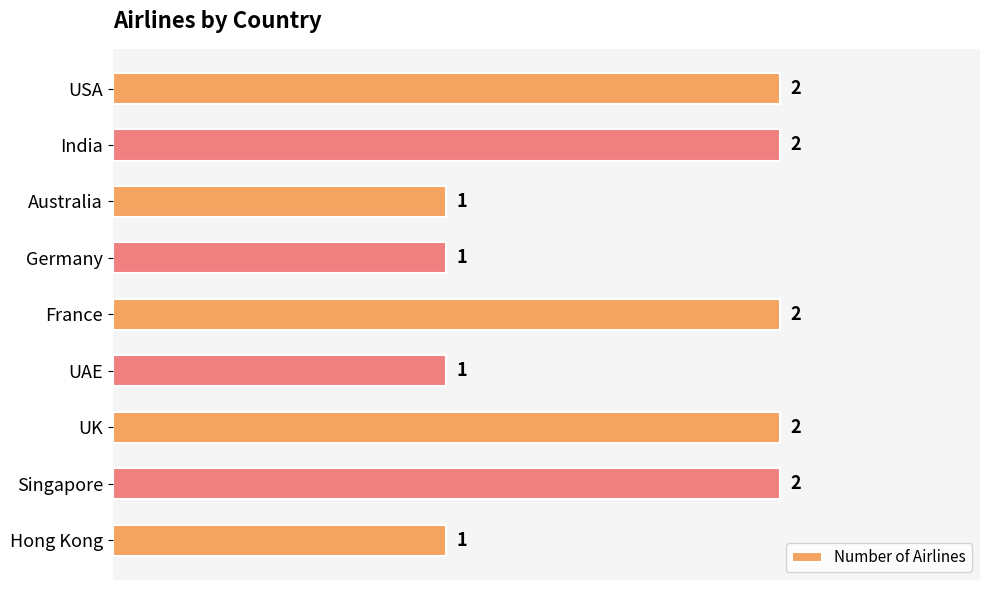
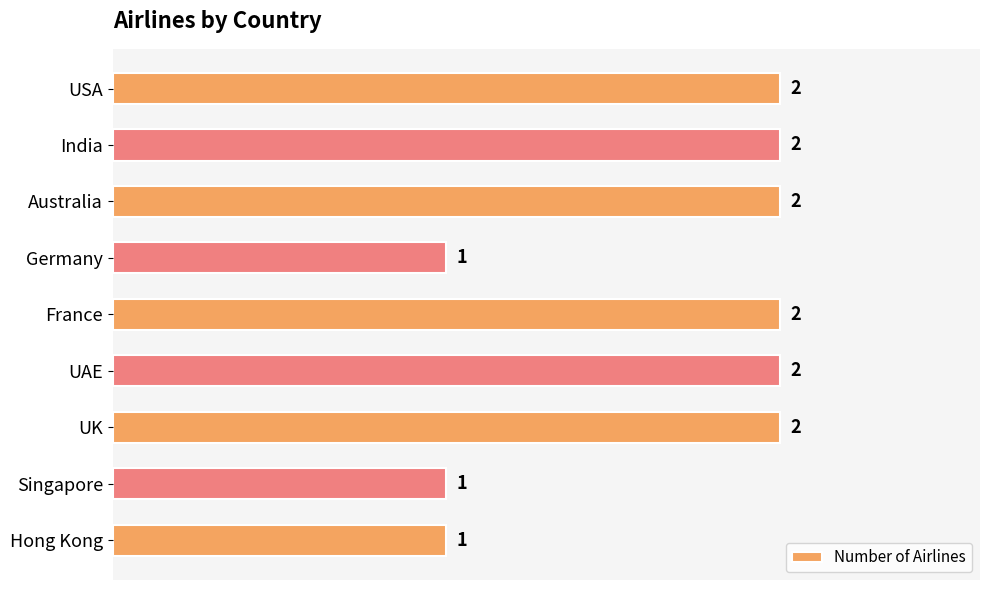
Australia: 1 -> 2
UAE: 1 -> 2
Singapore: 2 -> 1
